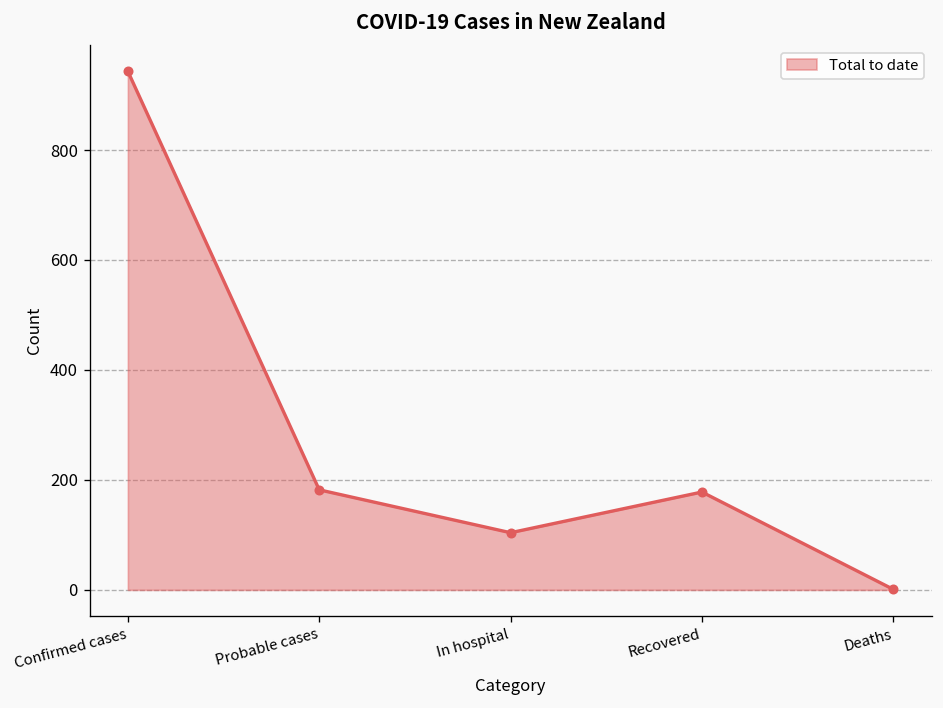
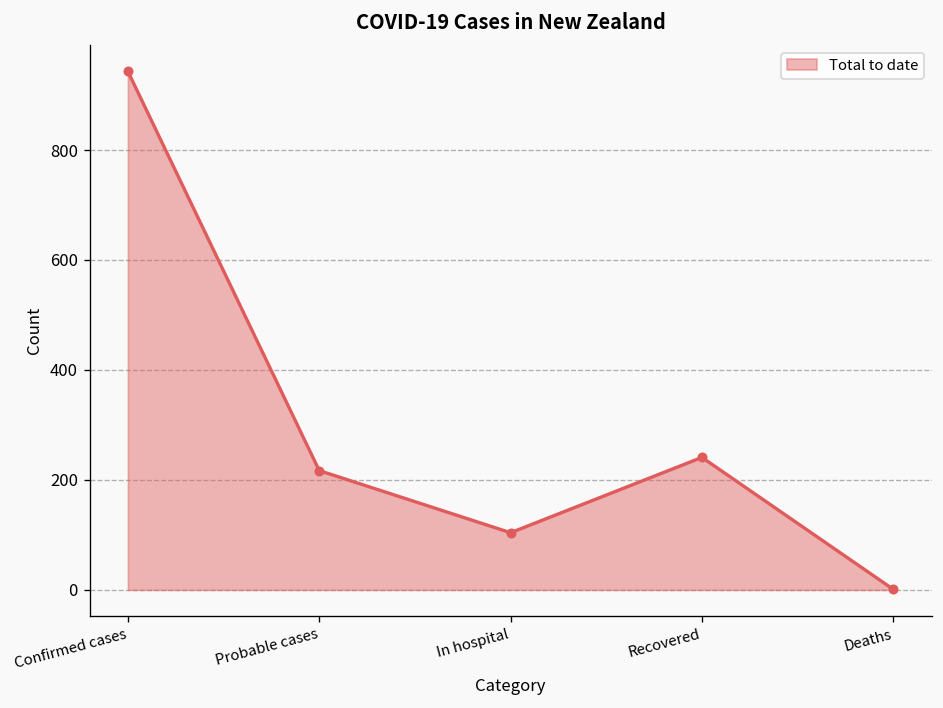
Probable cases: 180 -> 220
Recovered: 180 -> 240
